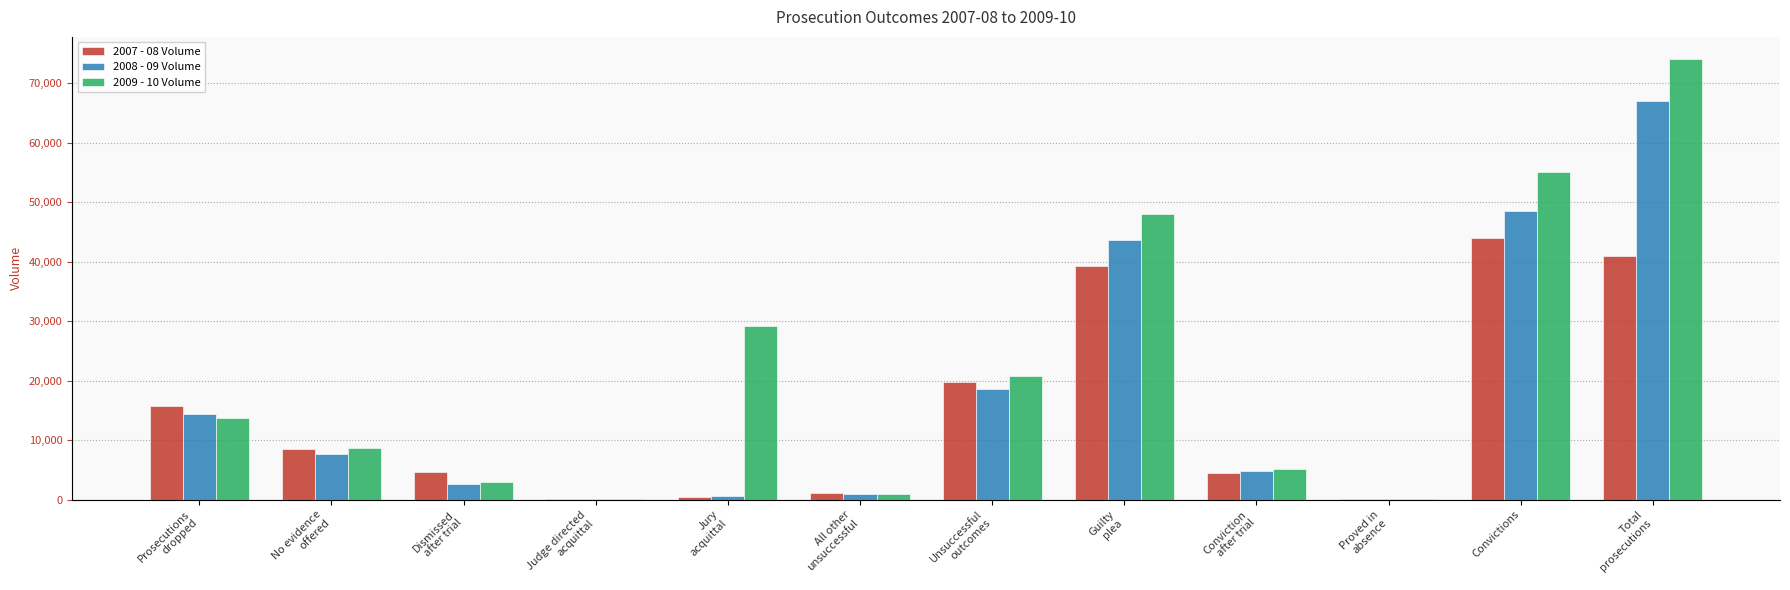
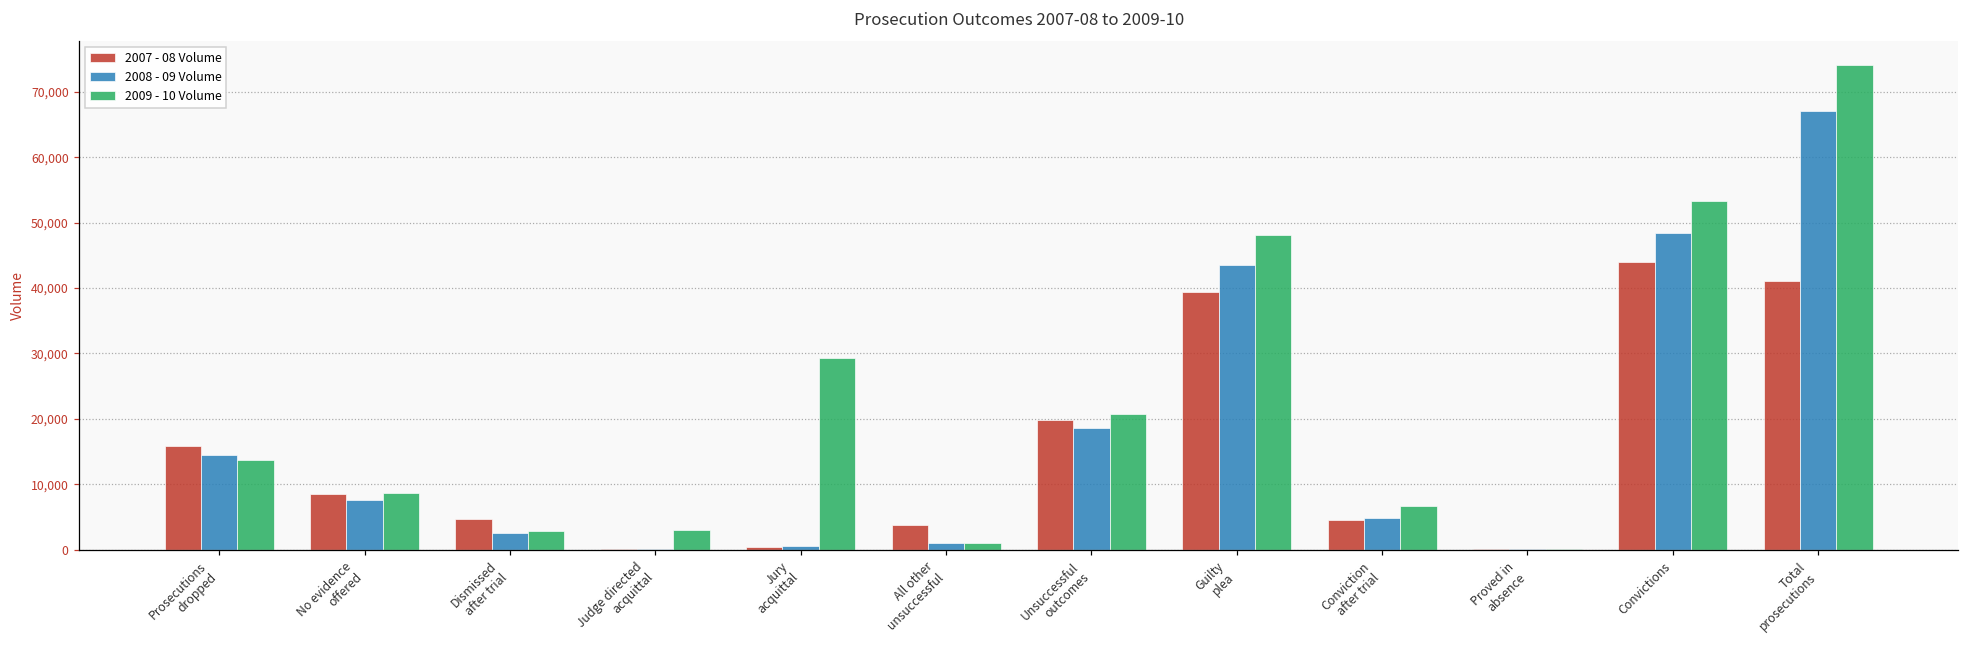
2009 - 10 Volume, Judge directed acquittal: 0 -> 3,000
2007 - 08 Volume, All other unsuccessful: 1,000 -> 4,000
2009 - 10 Volume, Conviction after trial: 5,000 -> 7,000
2009 - 10 Volume, Convictions: 55,000 -> 53,000
